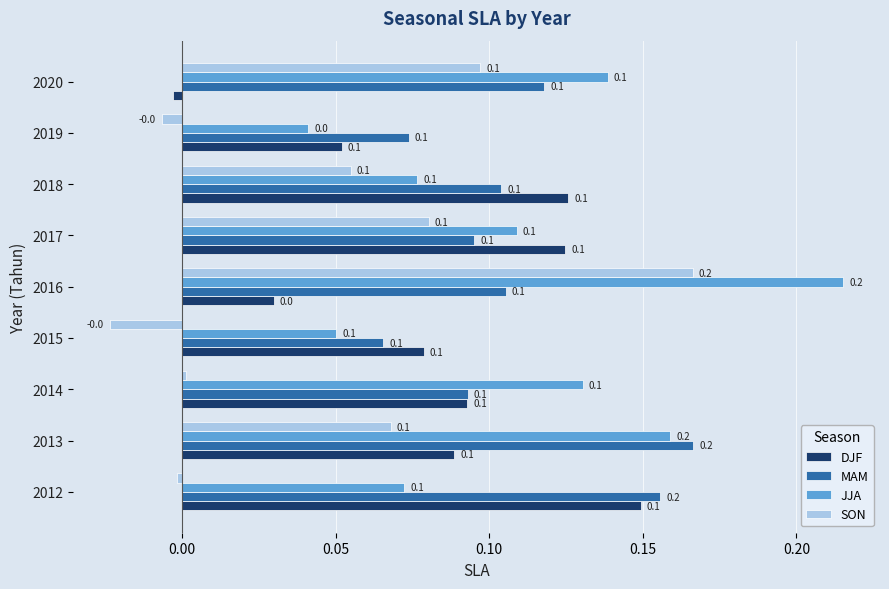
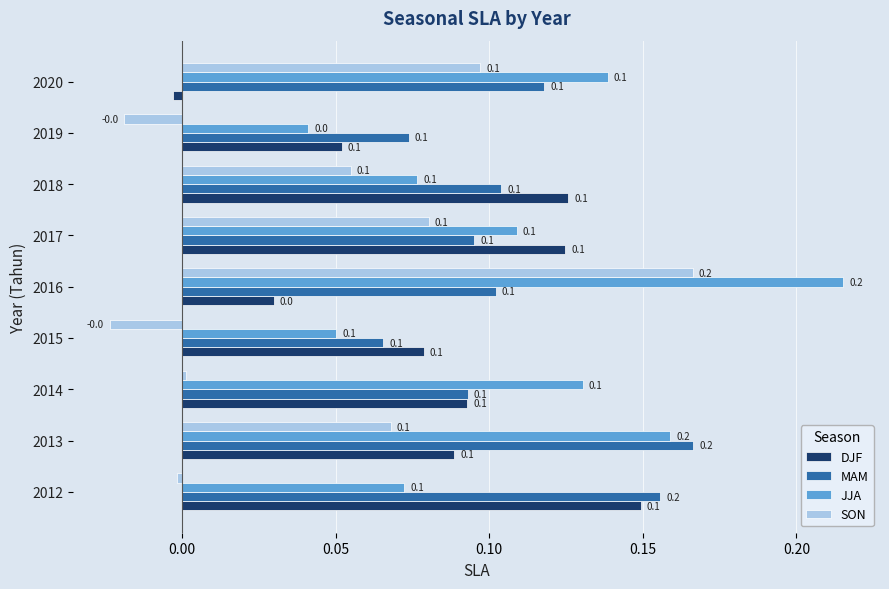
SON, 2019: -0.007 -> -0.019
MAM, 2016: 0.105 -> 0.102
